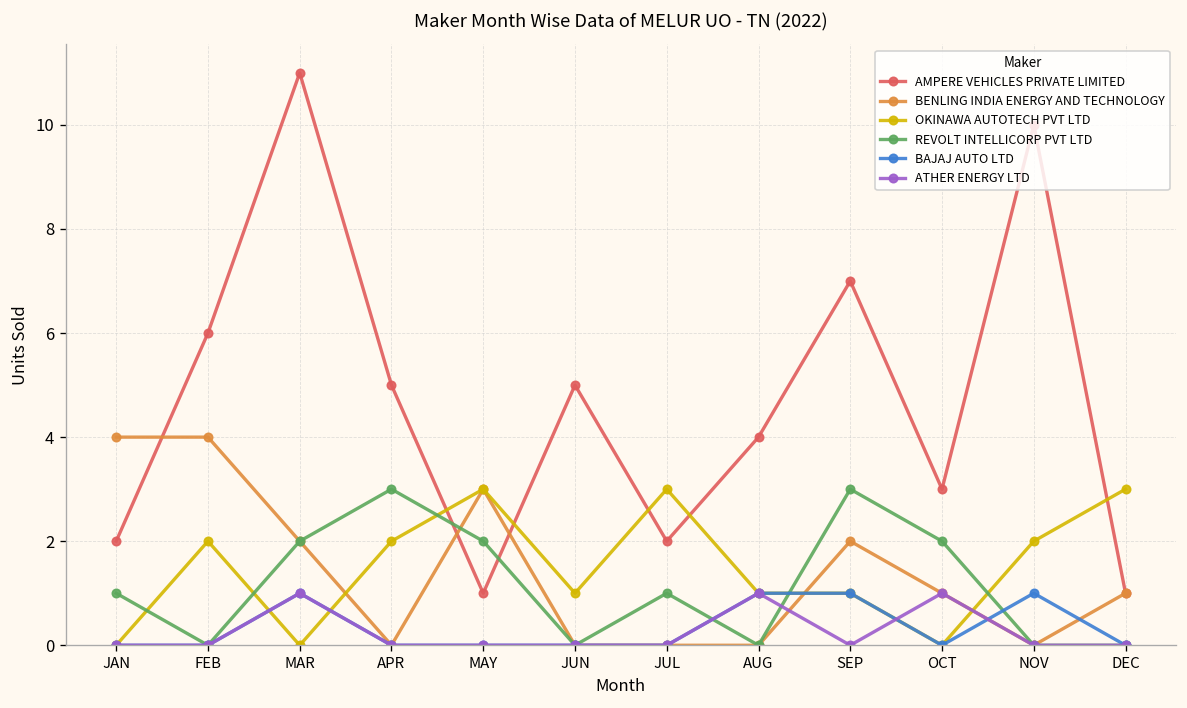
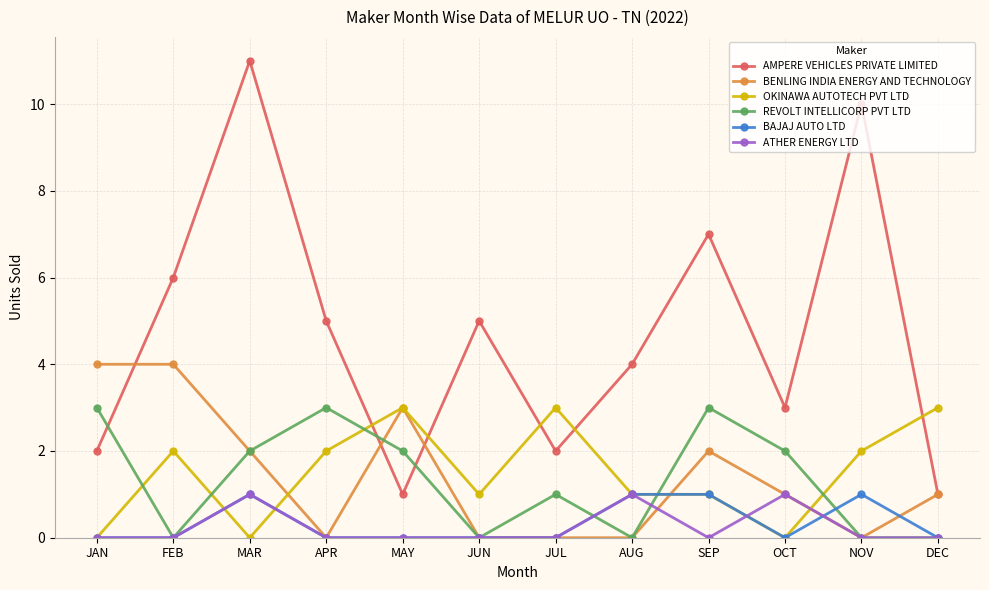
REVOLT INTELLICORP PVT LTD, JAN: 1 -> 3
